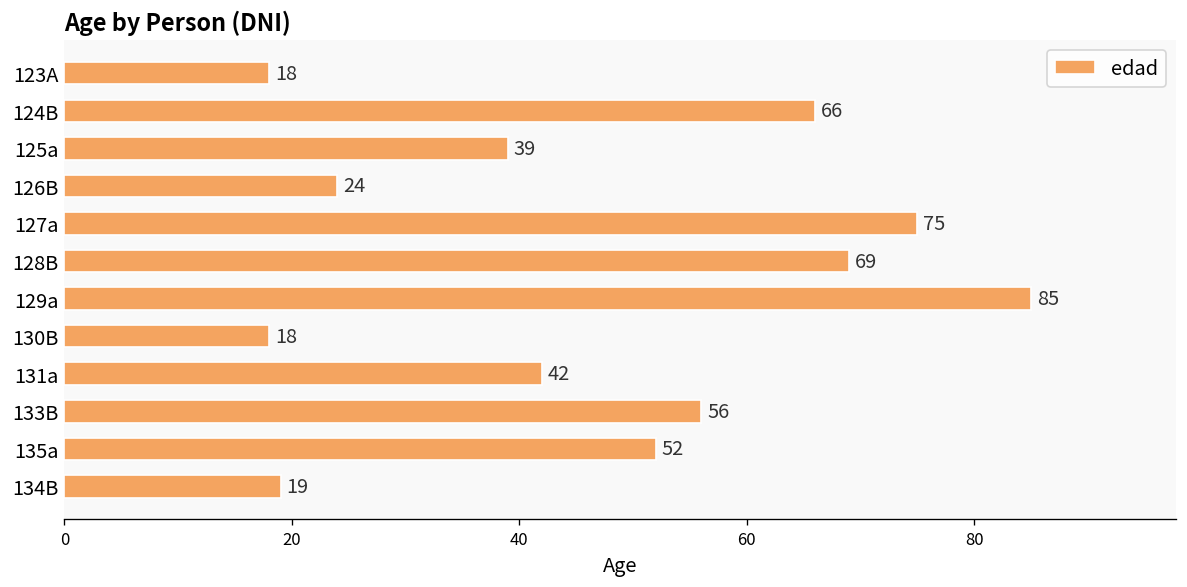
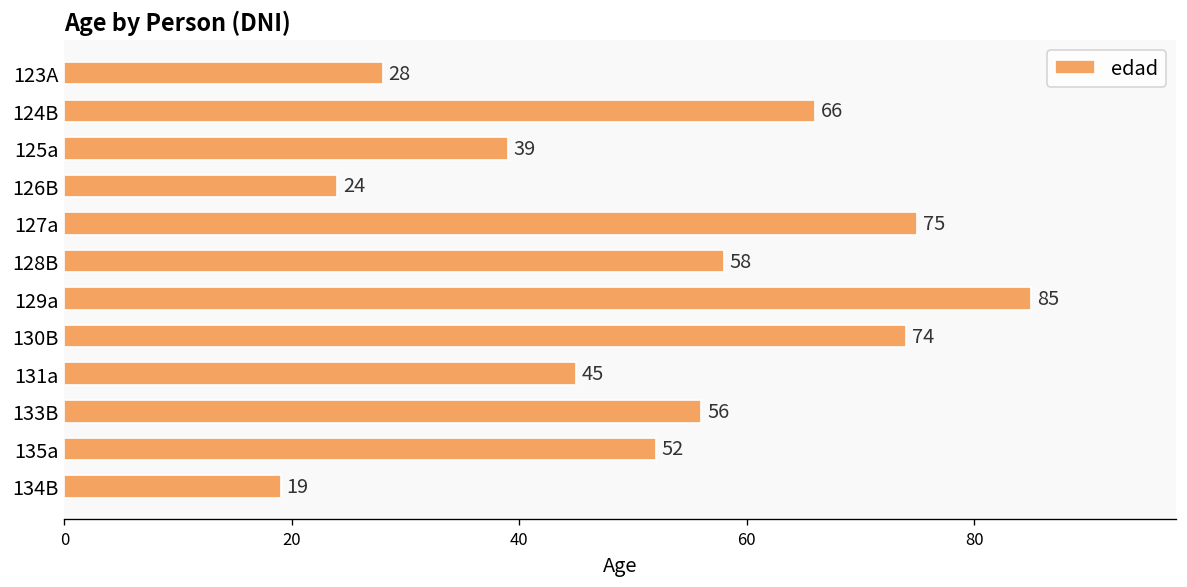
123A: 18 -> 28
128B: 69 -> 58
130B: 18 -> 74
131a: 42 -> 45
